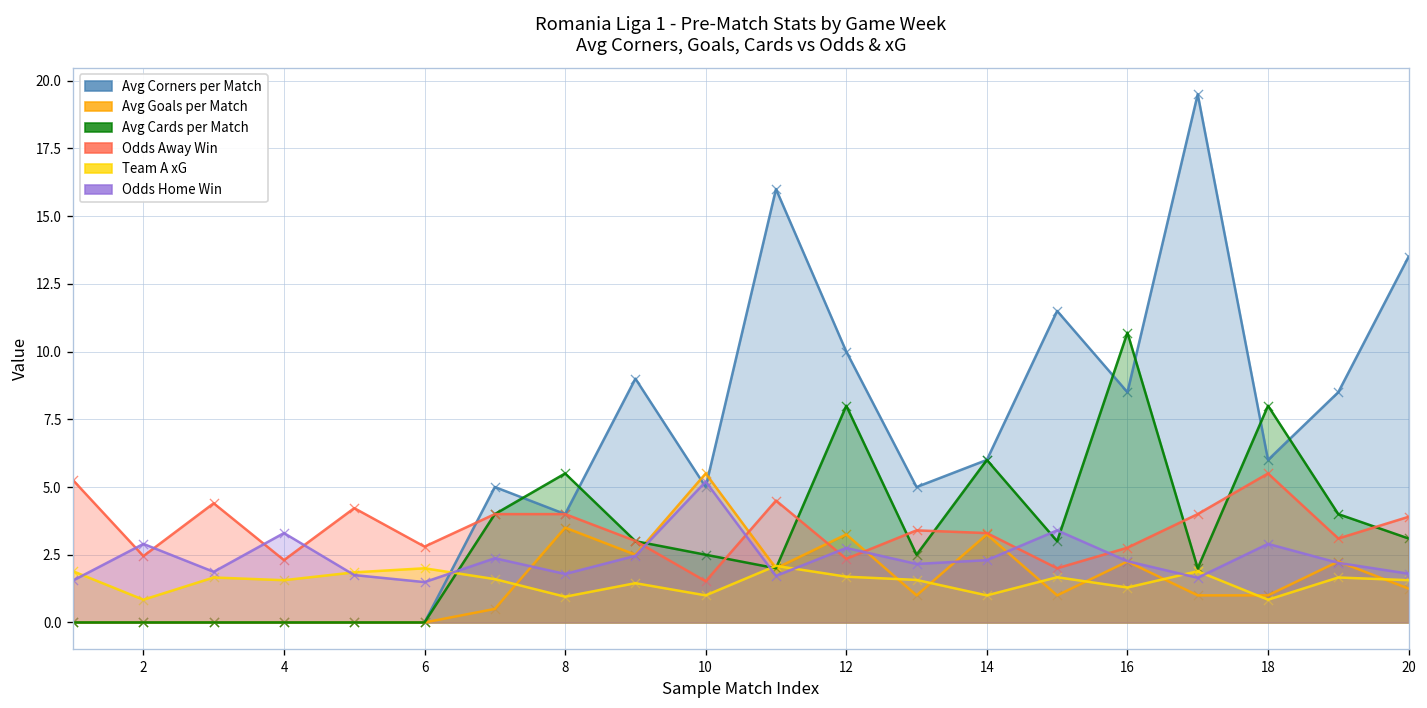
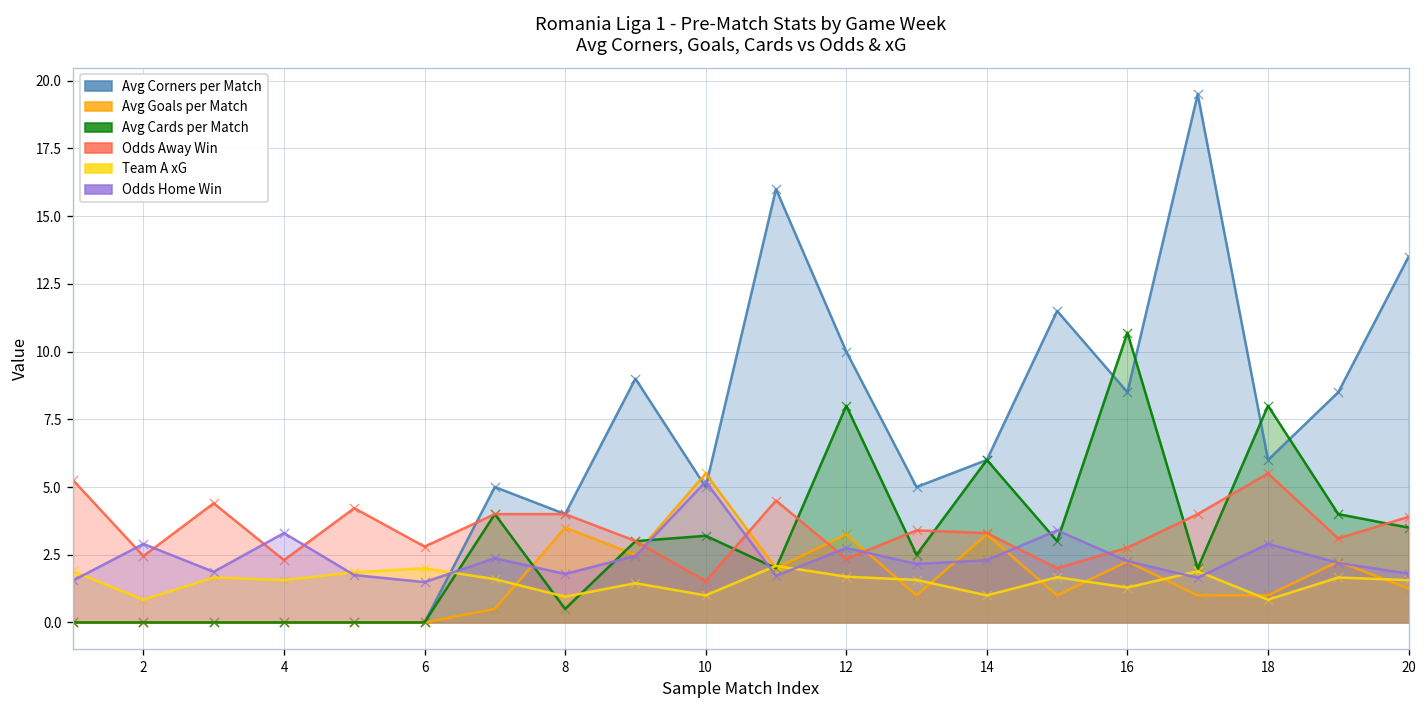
Avg Cards per Match, 8: 5.5 -> 0.5
Avg Cards per Match, 10: 2.5 -> 3.2
Avg Cards per Match, 20: 3.1 -> 3.5
